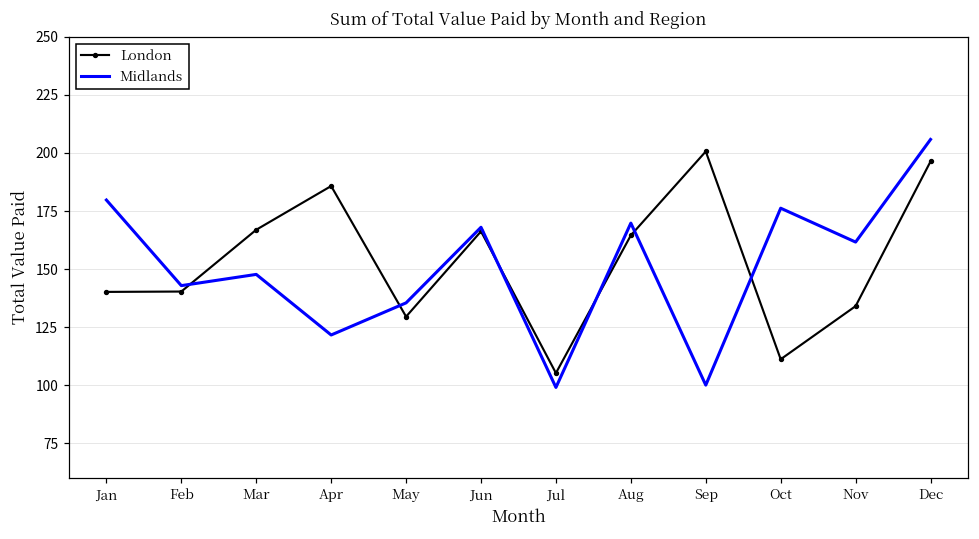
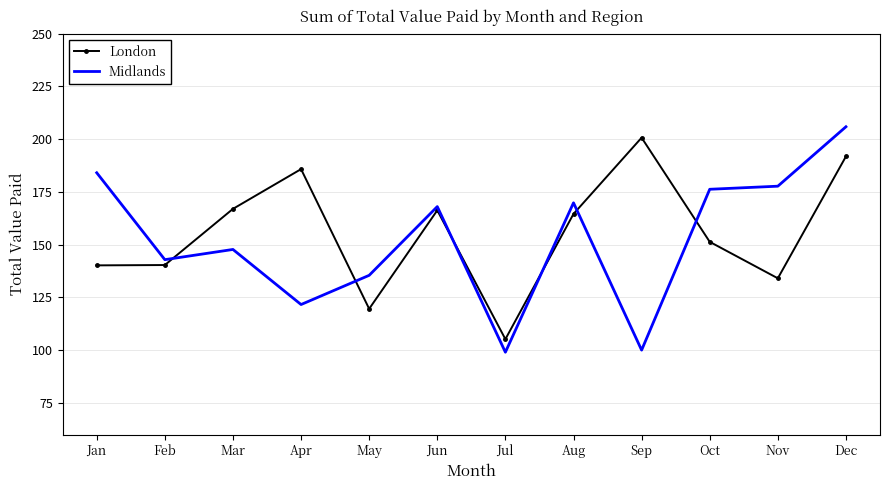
Midlands, Jan: 180 -> 184
London, May: 130 -> 120
London, Oct: 111 -> 151
Midlands, Nov: 162 -> 178
London, Dec: 196 -> 192
